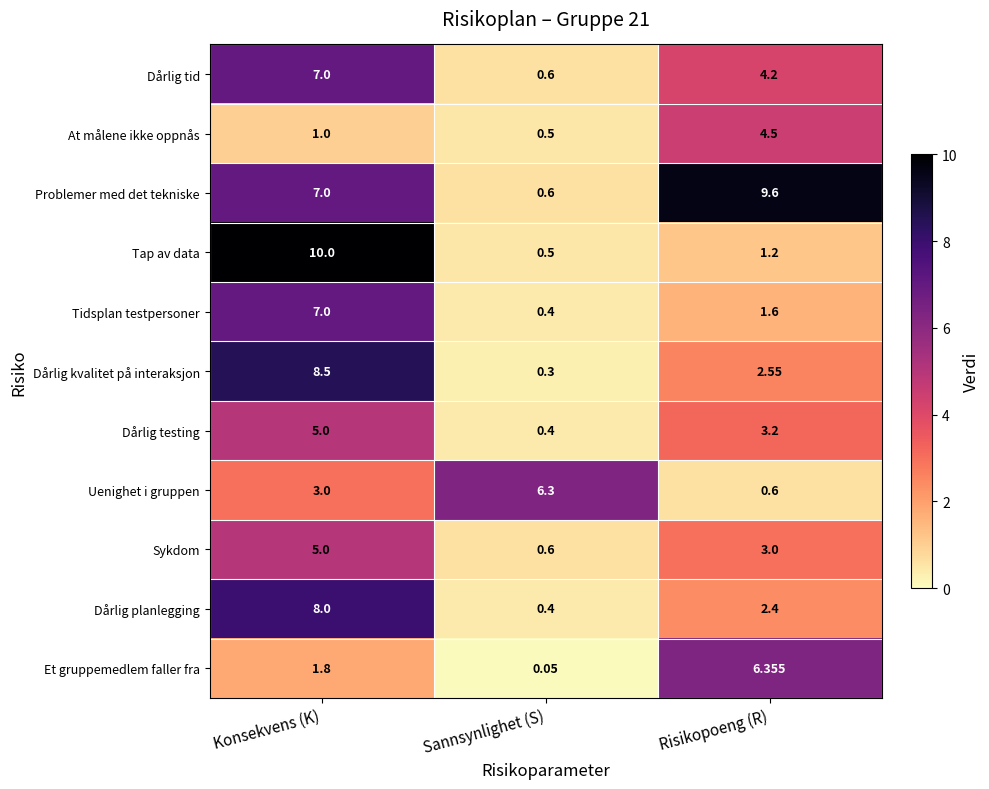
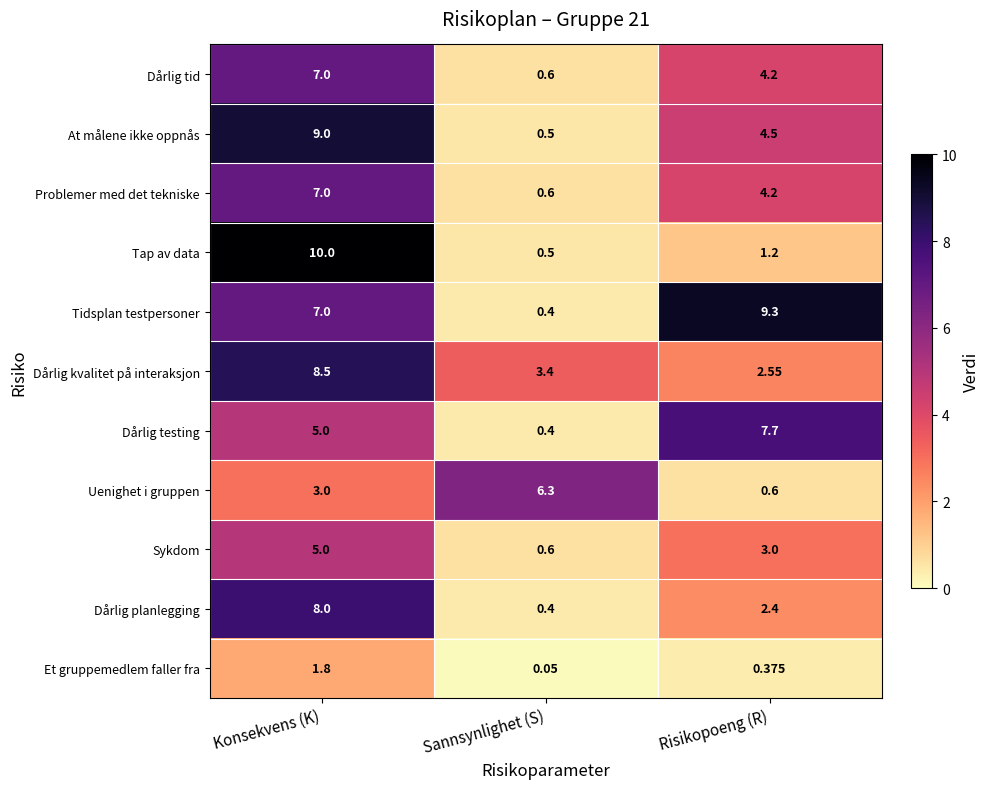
At målene ikke oppnås, Konsekvens (K): 1.0 -> 9.0
Problemer med det tekniske, Risikopoeng (R): 9.6 -> 4.2
Tidsplan testpersoner, Risikopoeng (R): 1.6 -> 9.3
Dårlig kvalitet på interaksjon, Sannsynlighet (S): 0.3 -> 3.4
Dårlig testing, Risikopoeng (R): 3.2 -> 7.7
Et gruppemedlem faller fra, Risikopoeng (R): 6.355 -> 0.375
